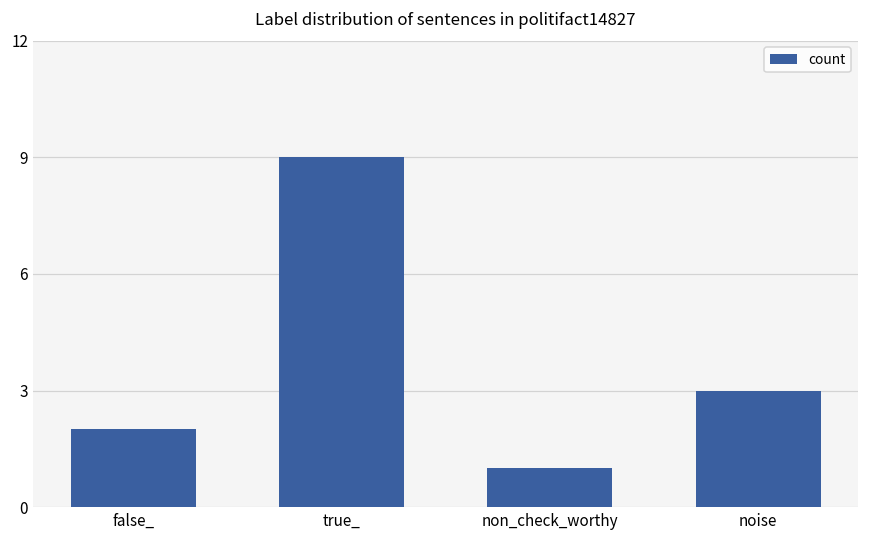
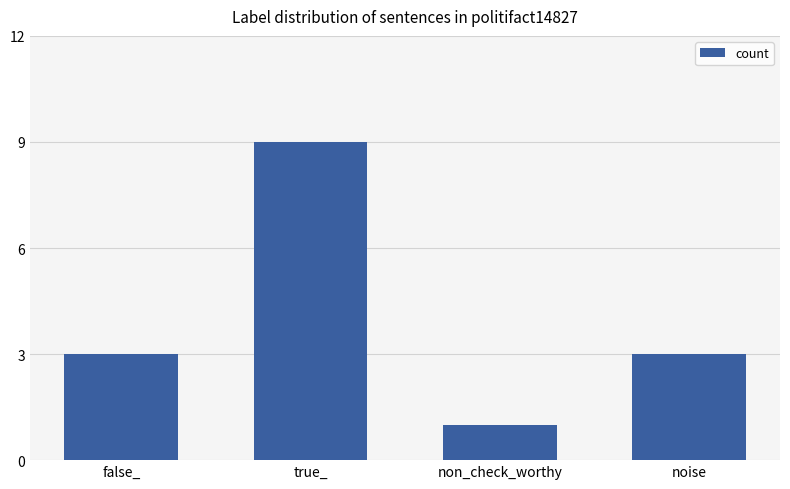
false_: 2 -> 3
